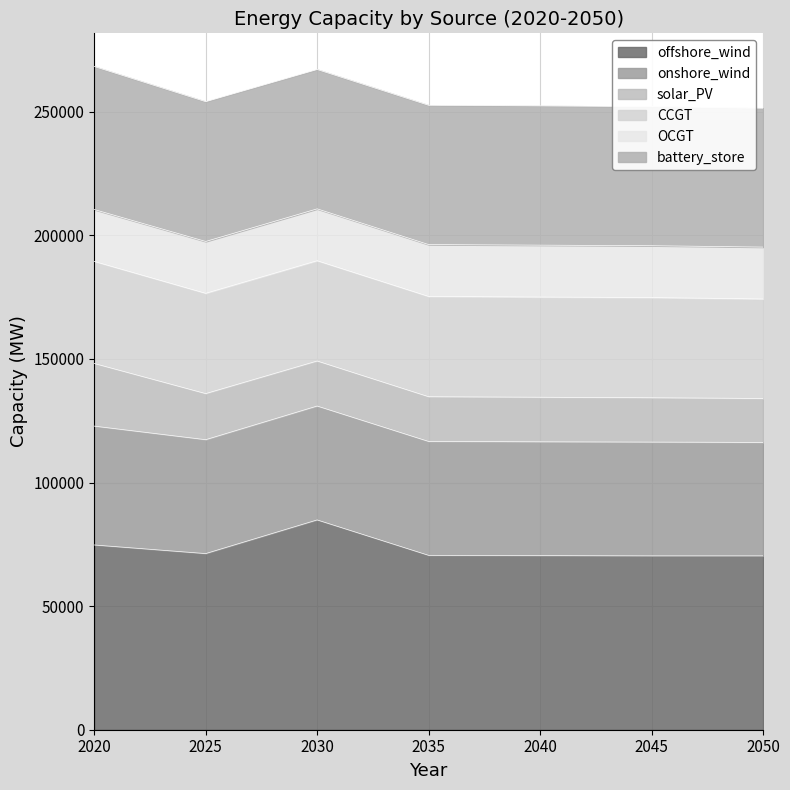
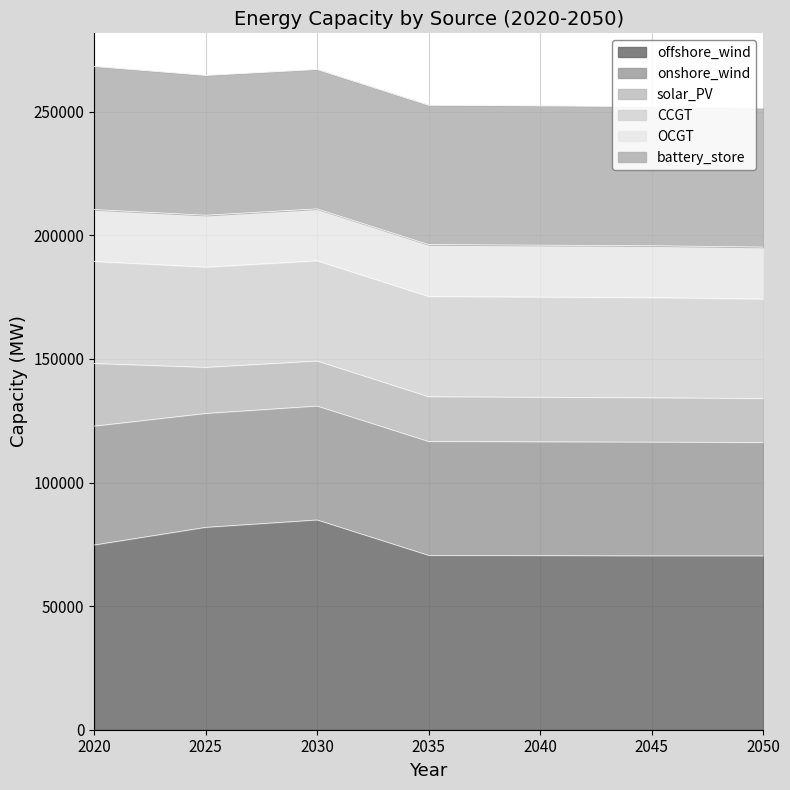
offshore_wind, 2025: 71000 -> 82000
